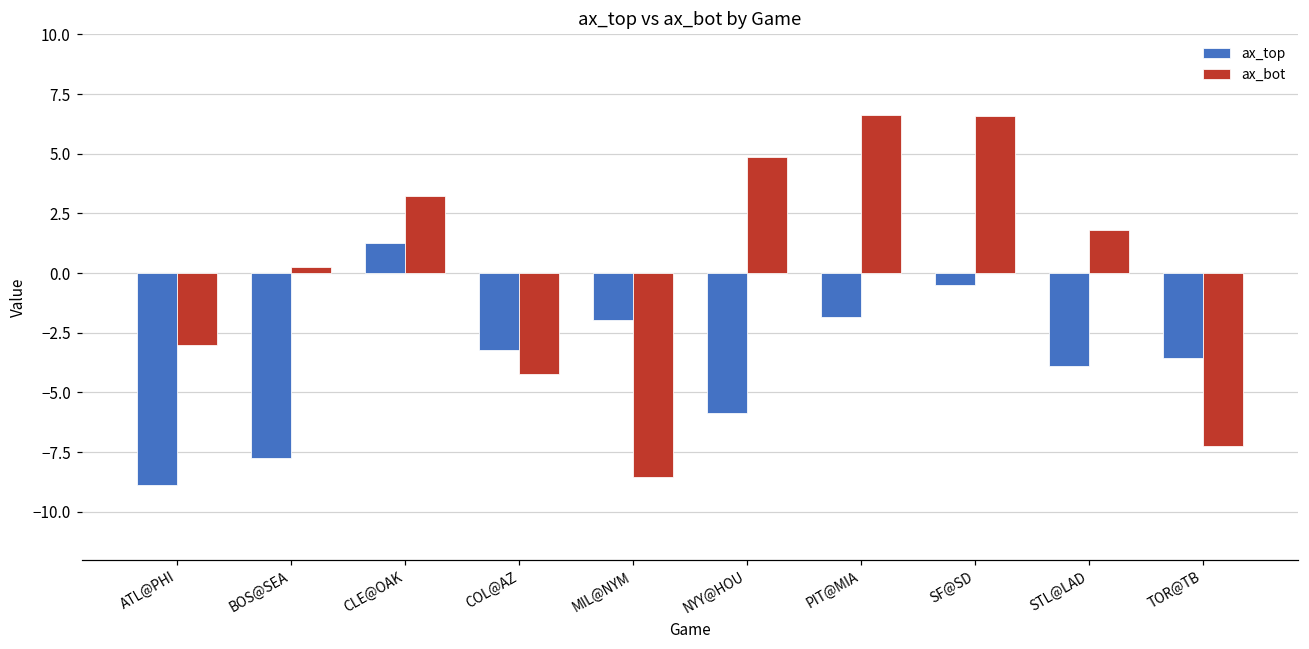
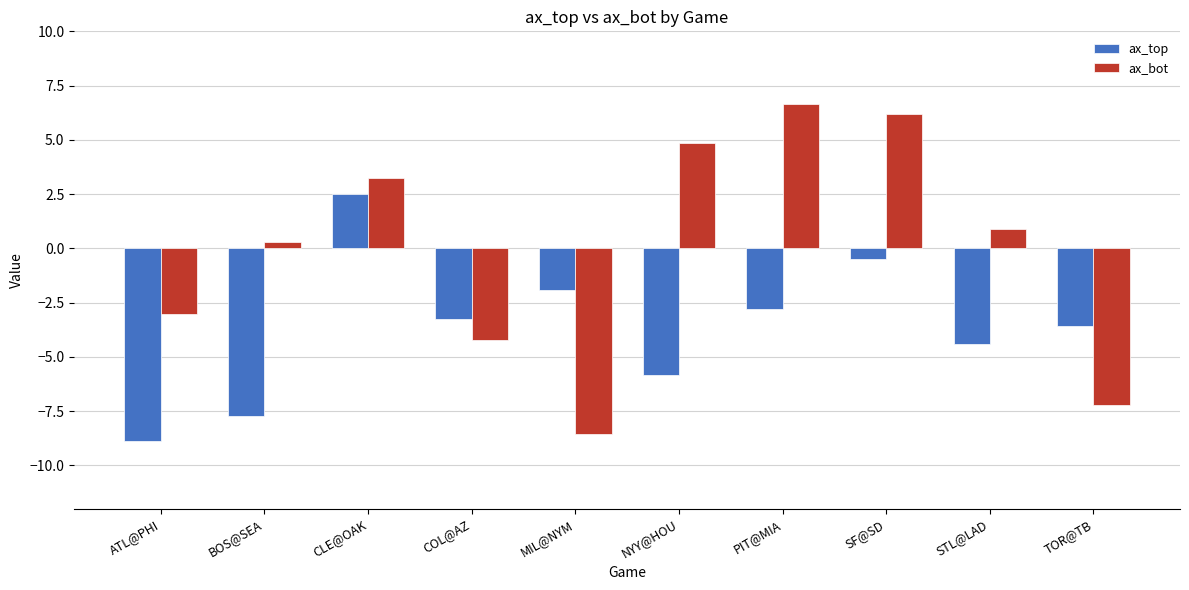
ax_top, CLE@OAK: 1.2 -> 2.5
ax_top, PIT@MIA: -1.8 -> -2.8
ax_bot, SF@SD: 6.6 -> 6.2
ax_top, STL@LAD: -3.9 -> -4.4
ax_bot, STL@LAD: 1.8 -> 0.9
